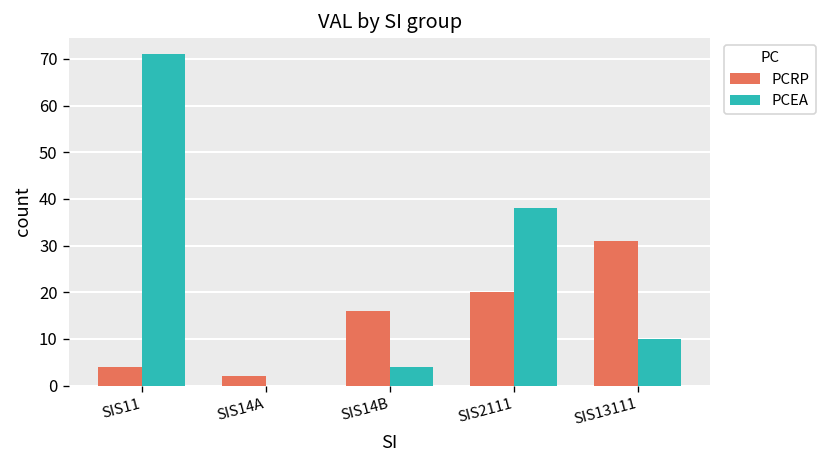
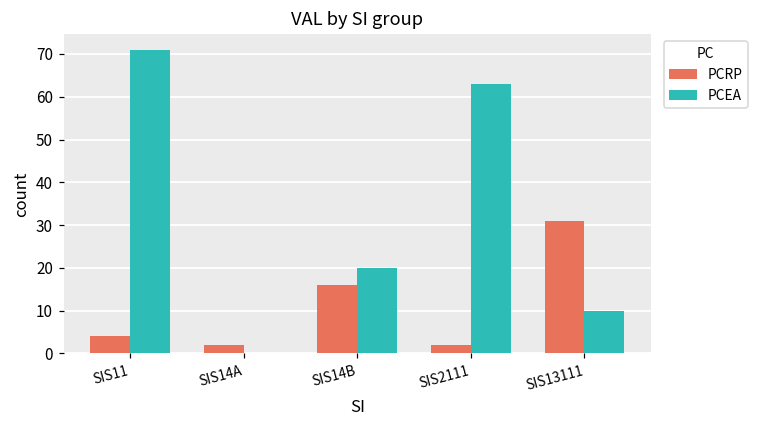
PCEA, SIS14B: 4 -> 20
PCRP, SIS2111: 20 -> 2
PCEA, SIS2111: 38 -> 63
